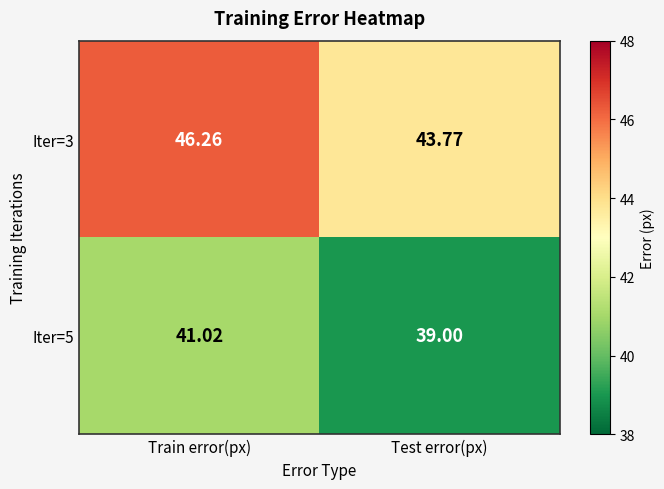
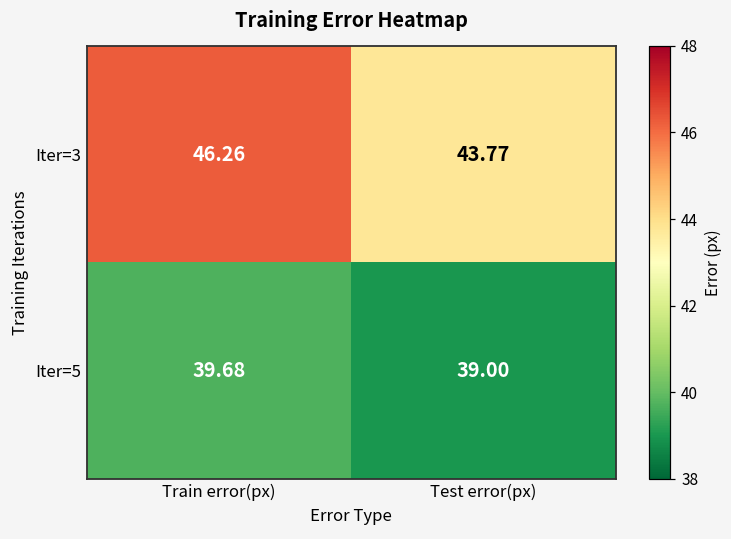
Iter=5, Train error(px): 41.02 -> 39.68
